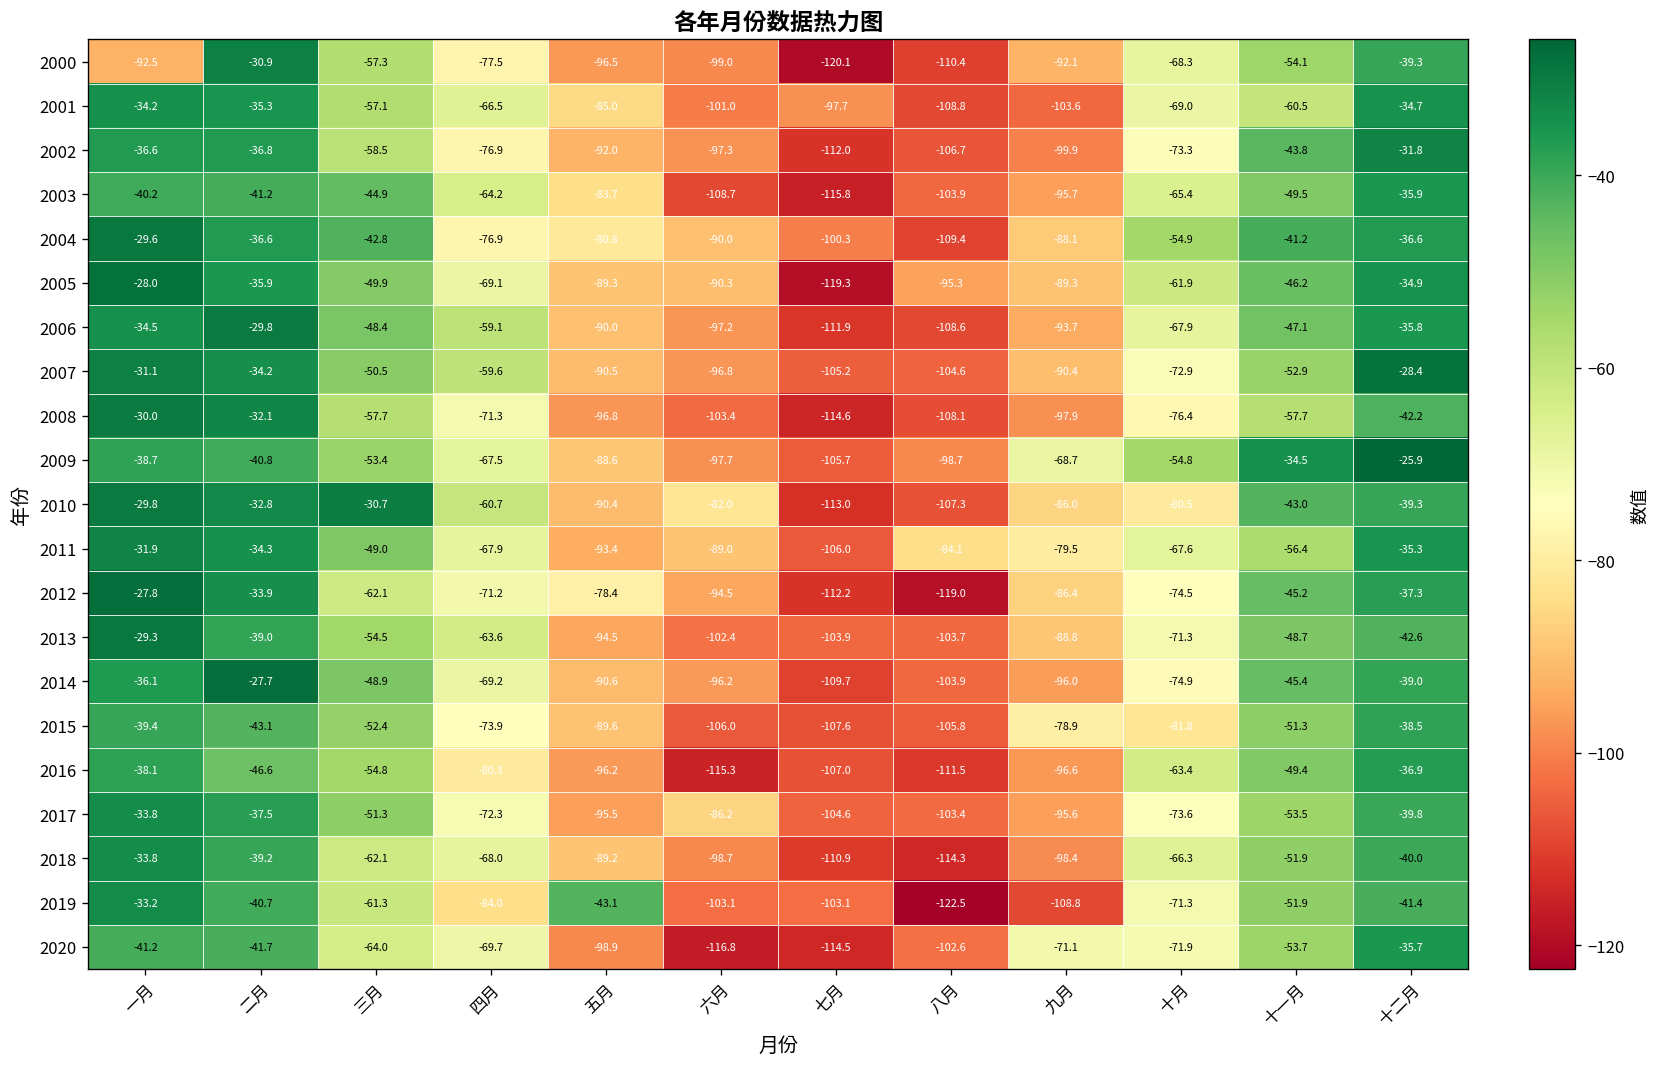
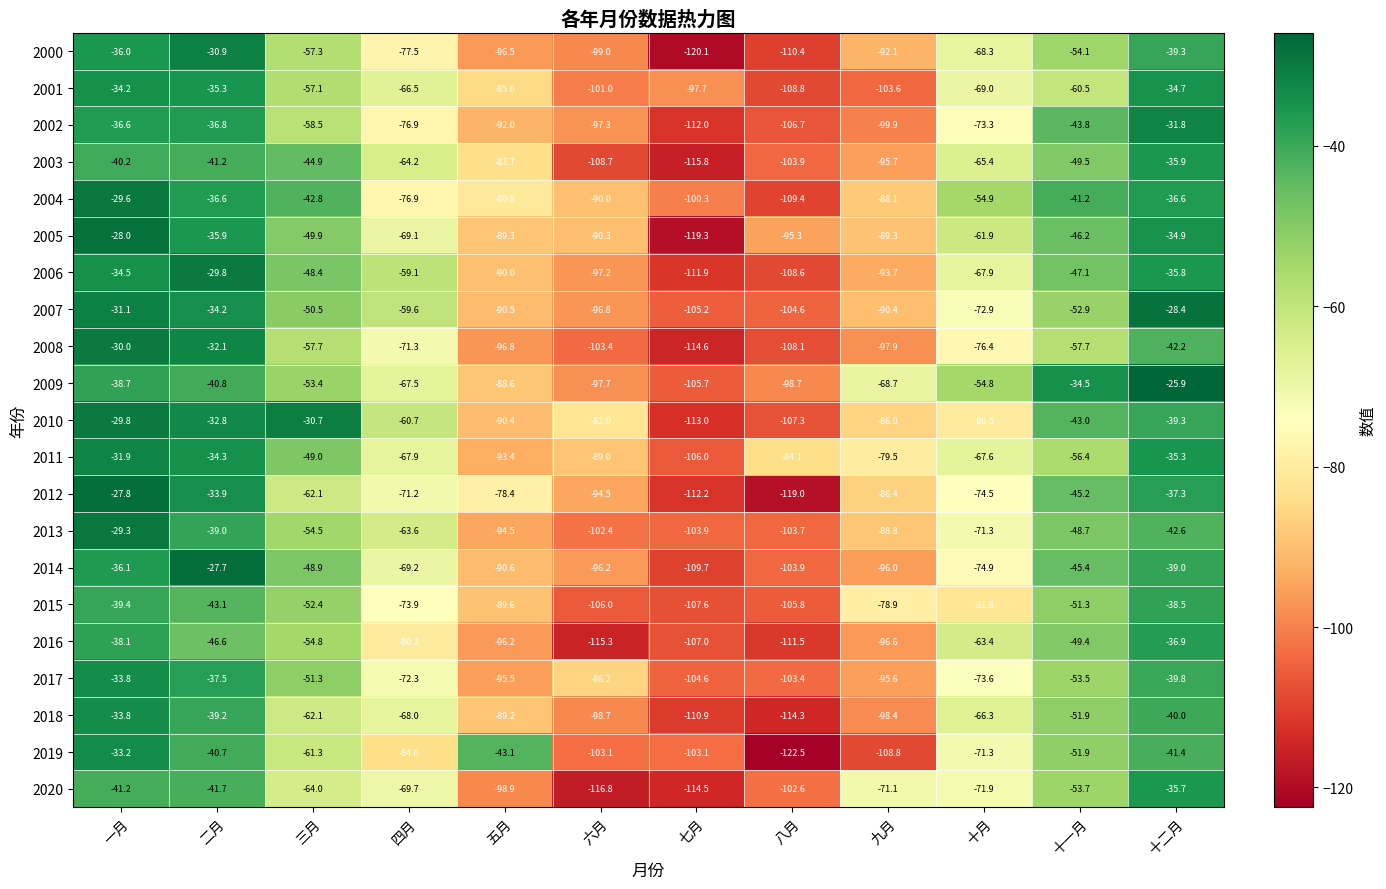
2000, 一月: -92.5 -> -36.0
